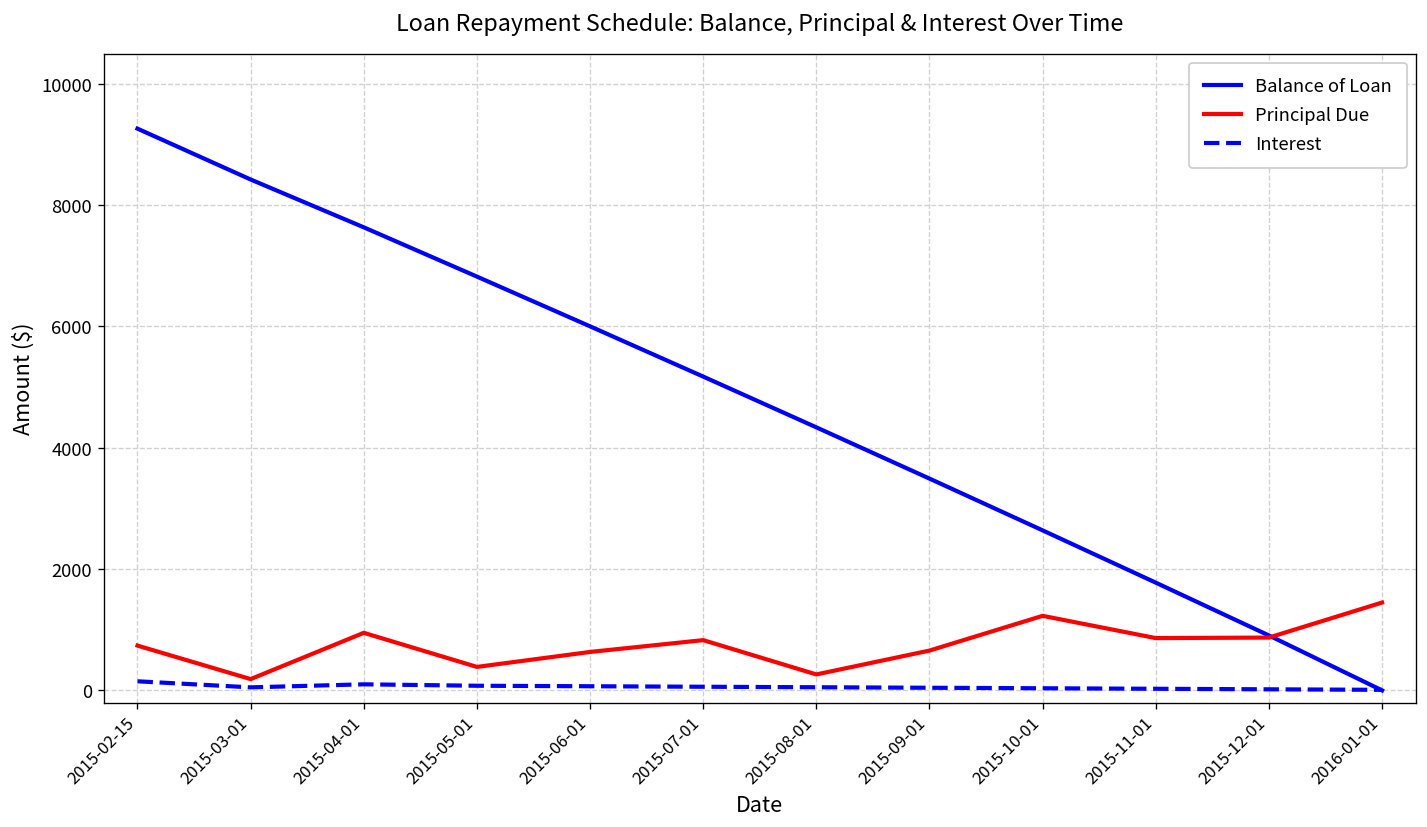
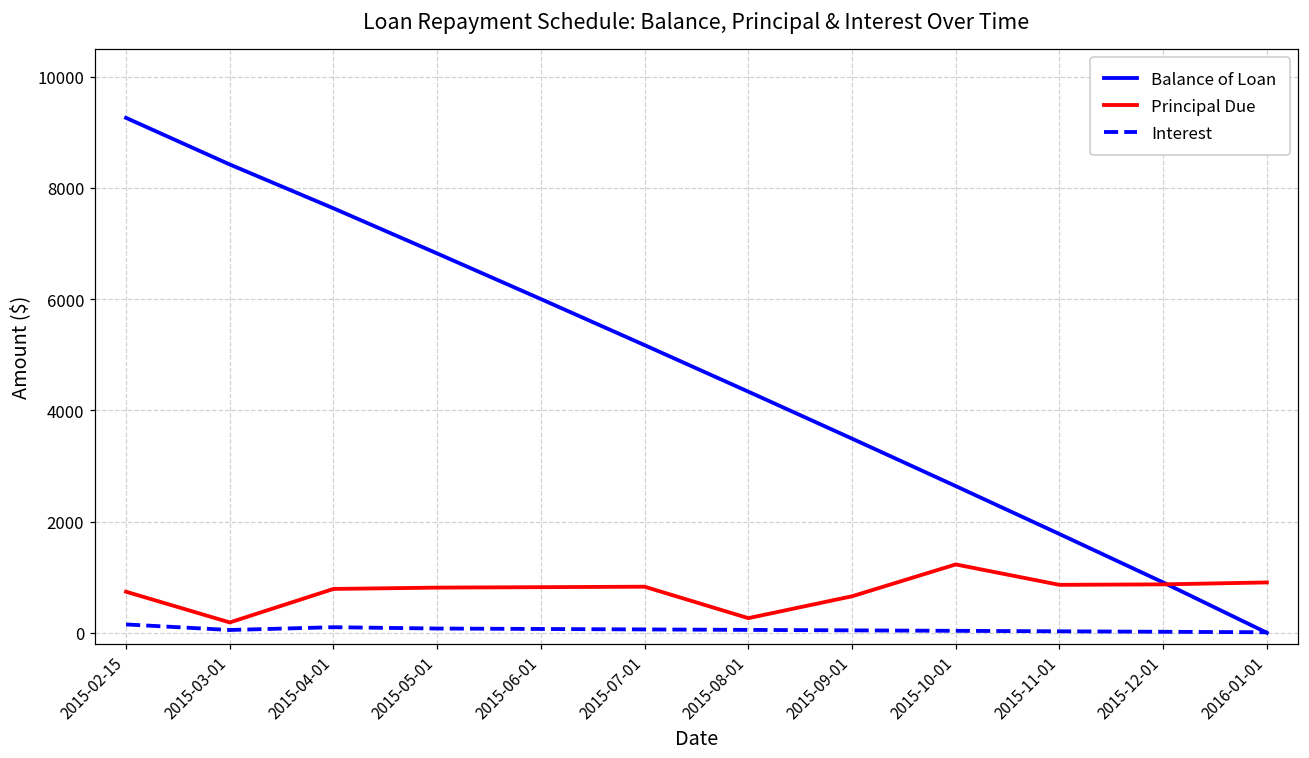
Principal Due, 2015-04-01: 900 -> 800
Principal Due, 2015-05-01: 400 -> 800
Principal Due, 2015-06-01: 600 -> 800
Principal Due, 2016-01-01: 1400 -> 900
